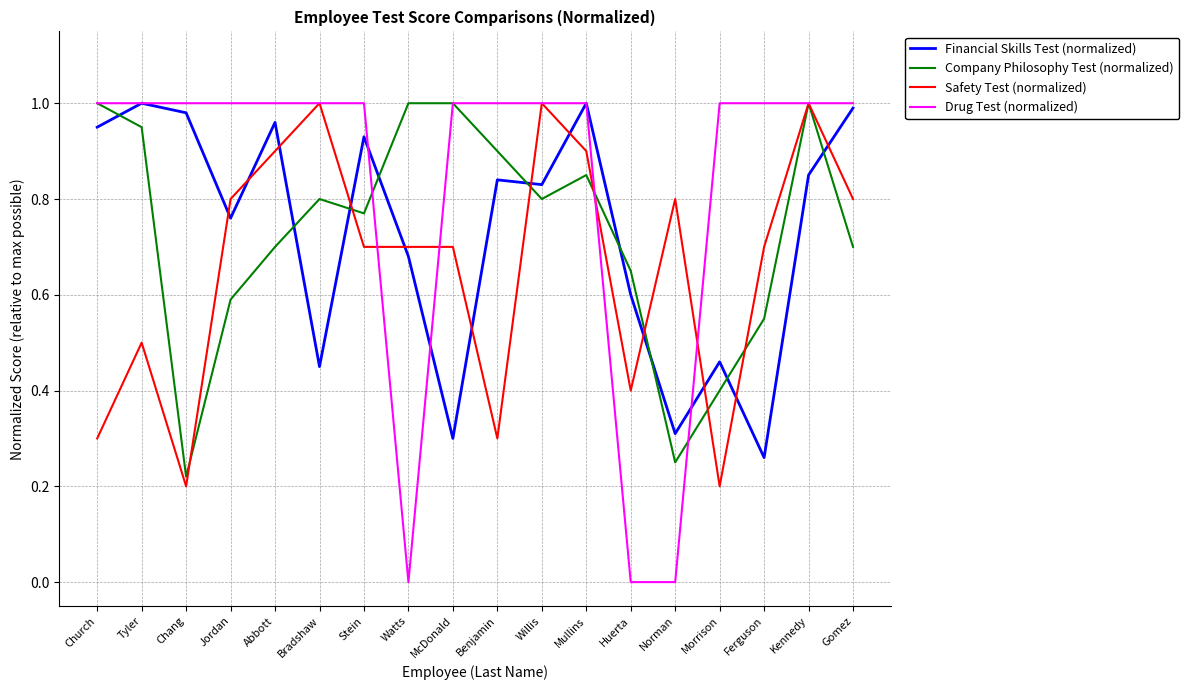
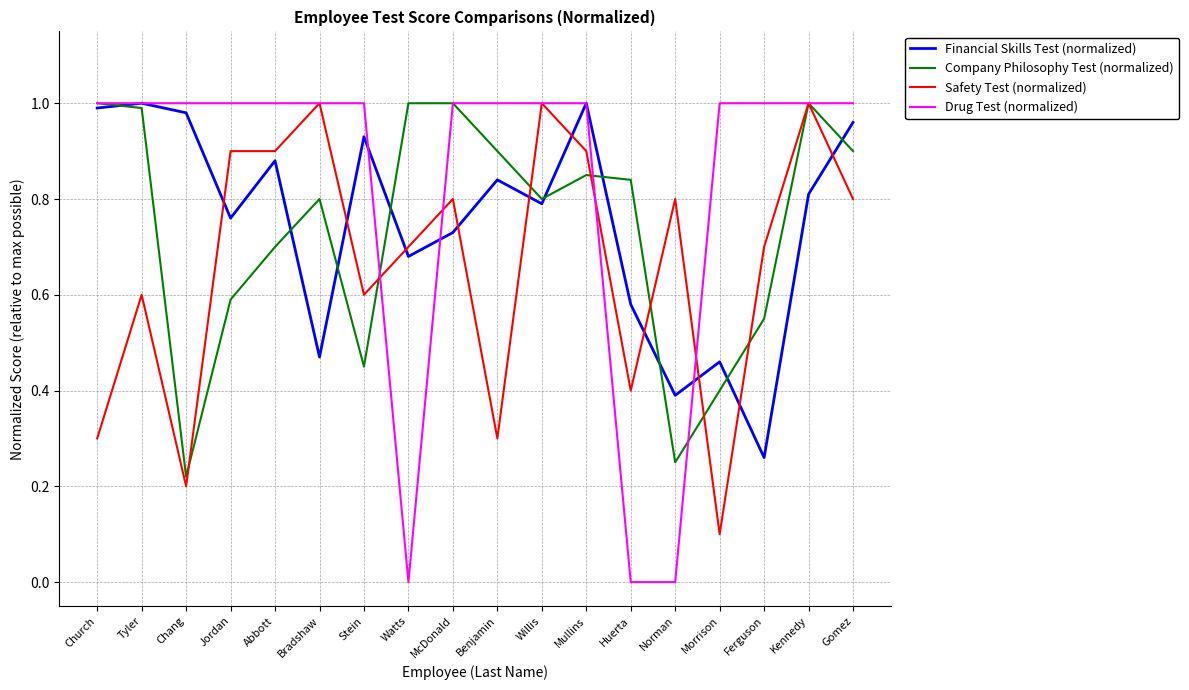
Financial Skills Test (normalized), Church: 0.95 -> 0.99
Company Philosophy Test (normalized), Tyler: 0.95 -> 0.99
Safety Test (normalized), Tyler: 0.5 -> 0.6
Safety Test (normalized), Jordan: 0.8 -> 0.9
Financial Skills Test (normalized), Abbott: 0.96 -> 0.88
Financial Skills Test (normalized), Bradshaw: 0.45 -> 0.47
Company Philosophy Test (normalized), Stein: 0.77 -> 0.45
Safety Test (normalized), Stein: 0.7 -> 0.6
Financial Skills Test (normalized), McDonald: 0.30 -> 0.73
Safety Test (normalized), McDonald: 0.7 -> 0.8
Financial Skills Test (normalized), Willis: 0.83 -> 0.79
Financial Skills Test (normalized), Huerta: 0.60 -> 0.58
Company Philosophy Test (normalized), Huerta: 0.65 -> 0.84
Financial Skills Test (normalized), Norman: 0.31 -> 0.39
Safety Test (normalized), Morrison: 0.2 -> 0.1
Financial Skills Test (normalized), Kennedy: 0.85 -> 0.81
Financial Skills Test (normalized), Gomez: 0.99 -> 0.96
Company Philosophy Test (normalized), Gomez: 0.7 -> 0.9
